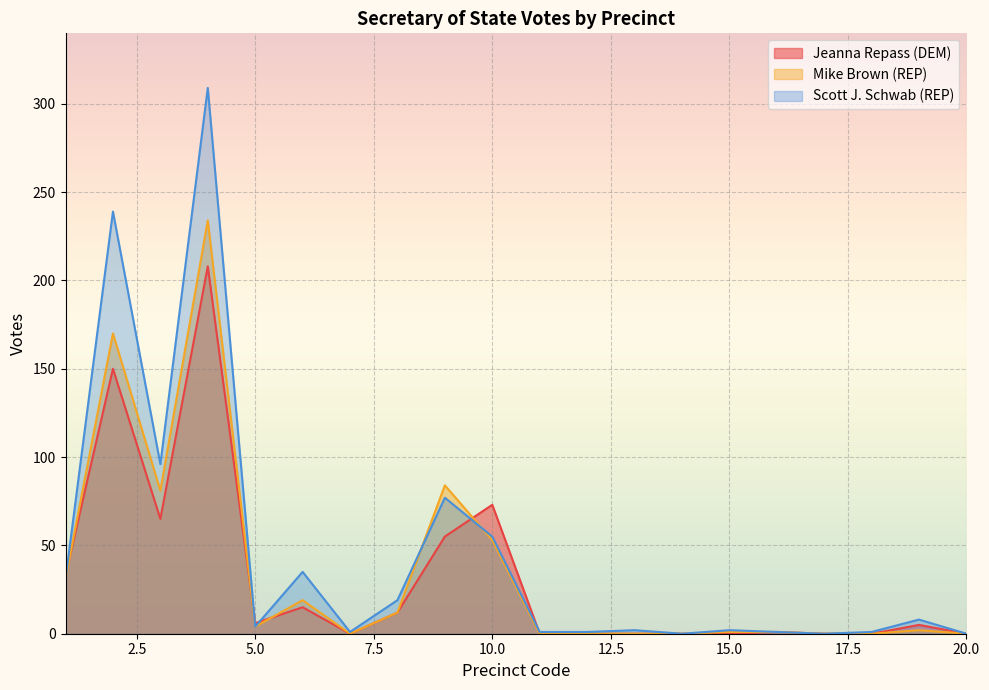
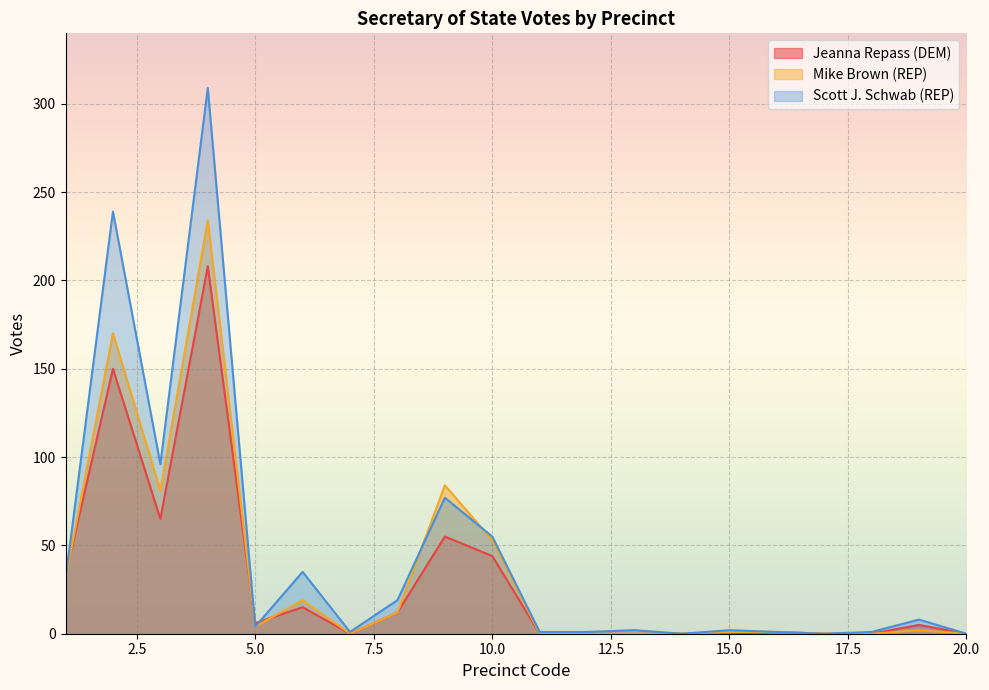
Jeanna Repass (DEM), 10.0: 73 -> 44
